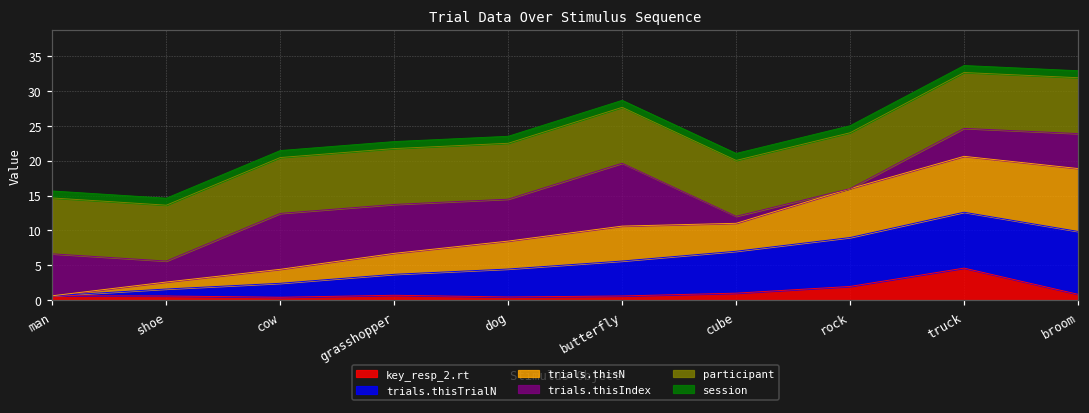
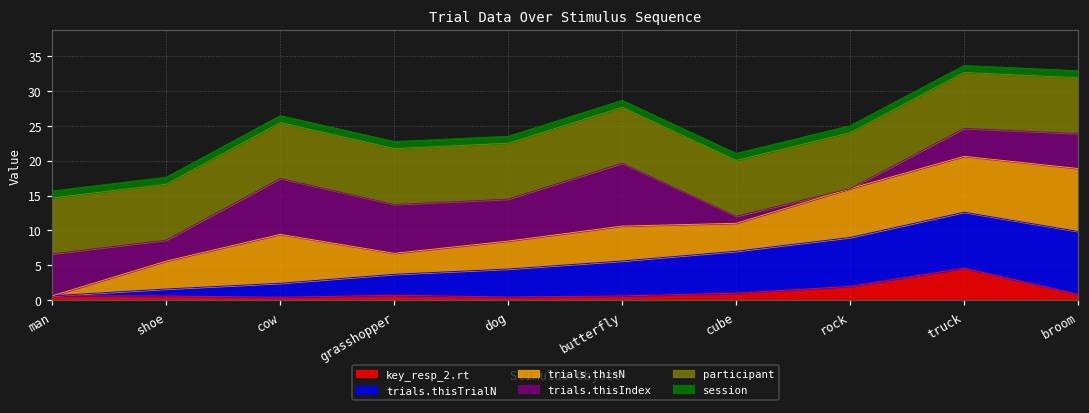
trials.thisN, shoe: 1 -> 4
trials.thisN, cow: 2 -> 7
